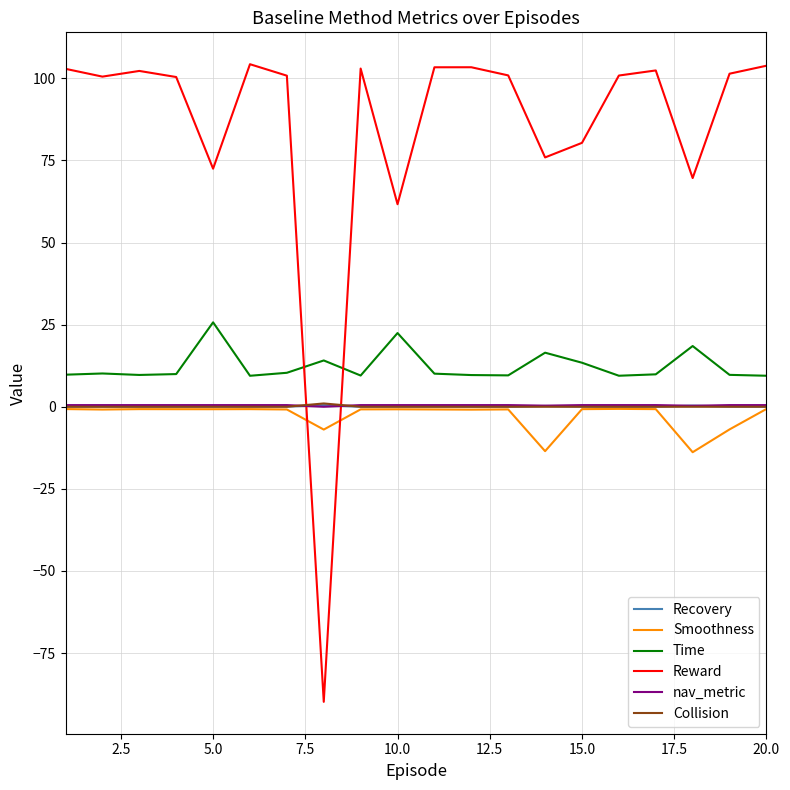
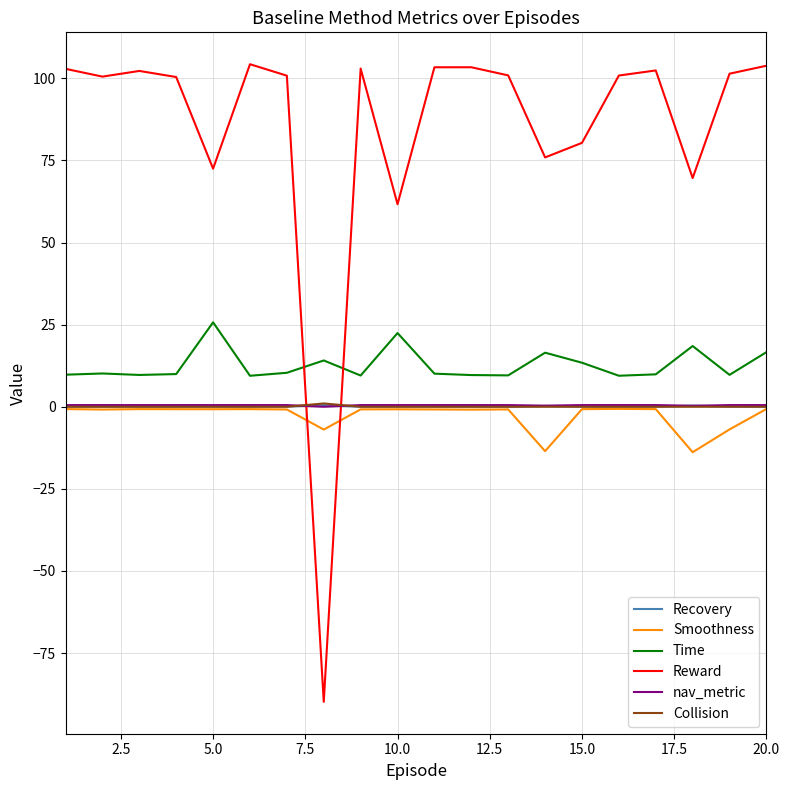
Time, 20.0: 9 -> 17
